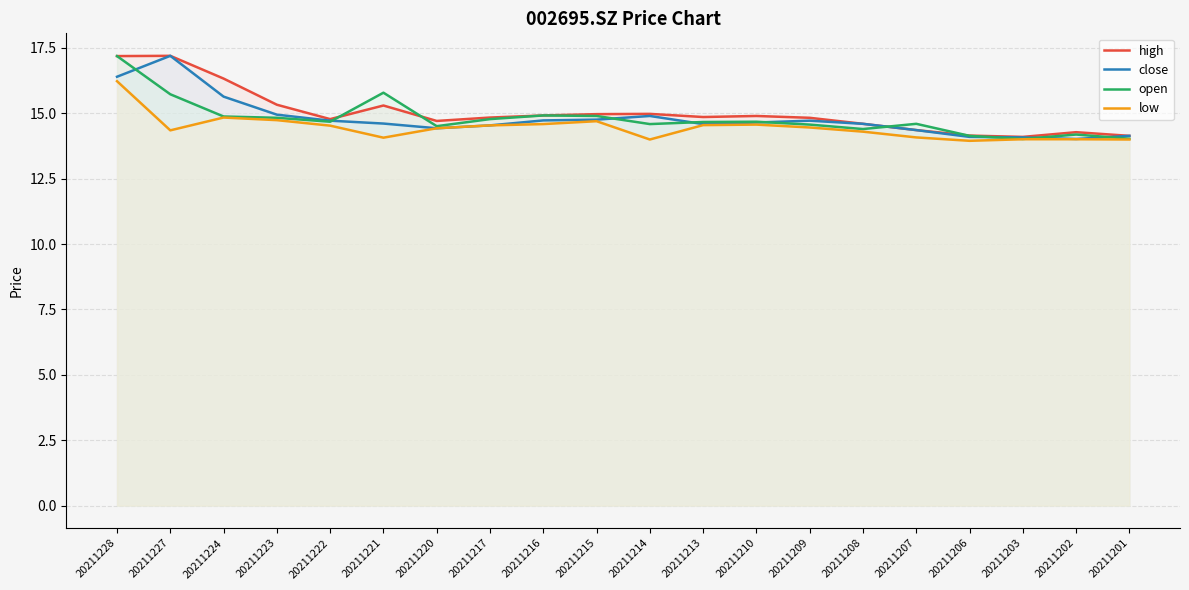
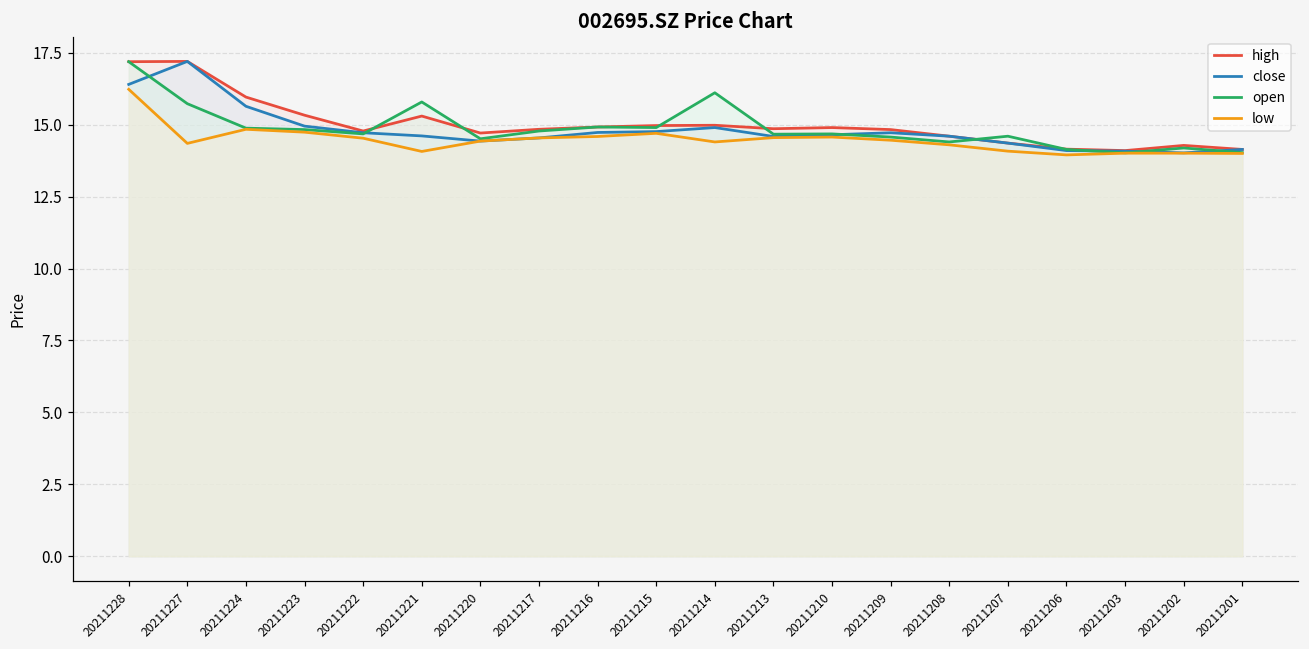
high, 20211224: 16.3 -> 16.0
open, 20211214: 14.6 -> 16.1
low, 20211214: 14.0 -> 14.4
